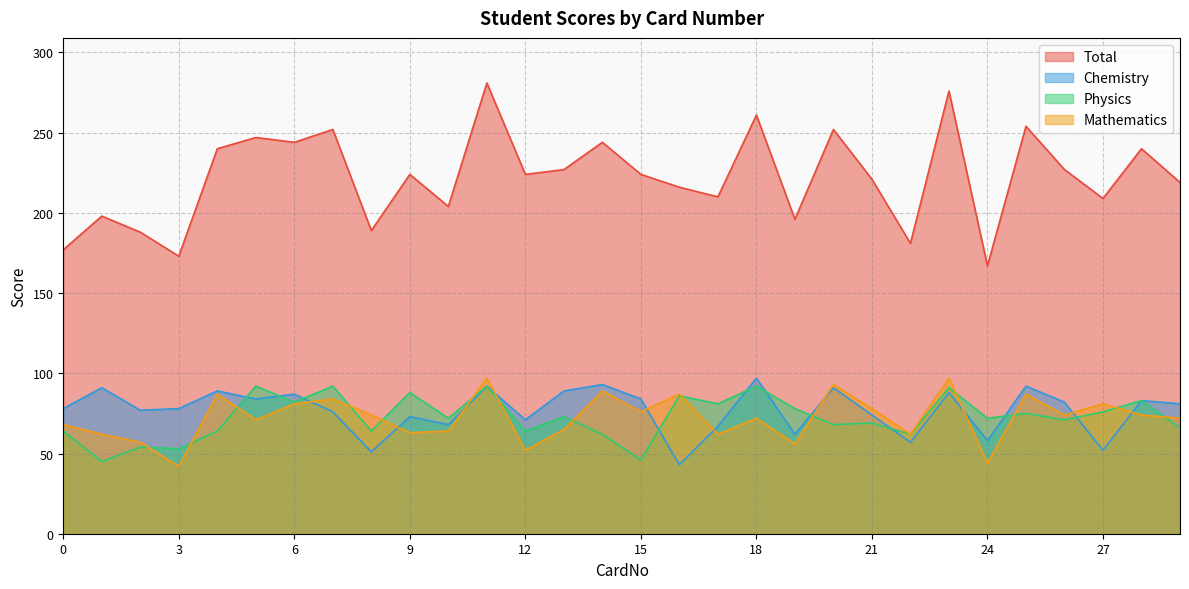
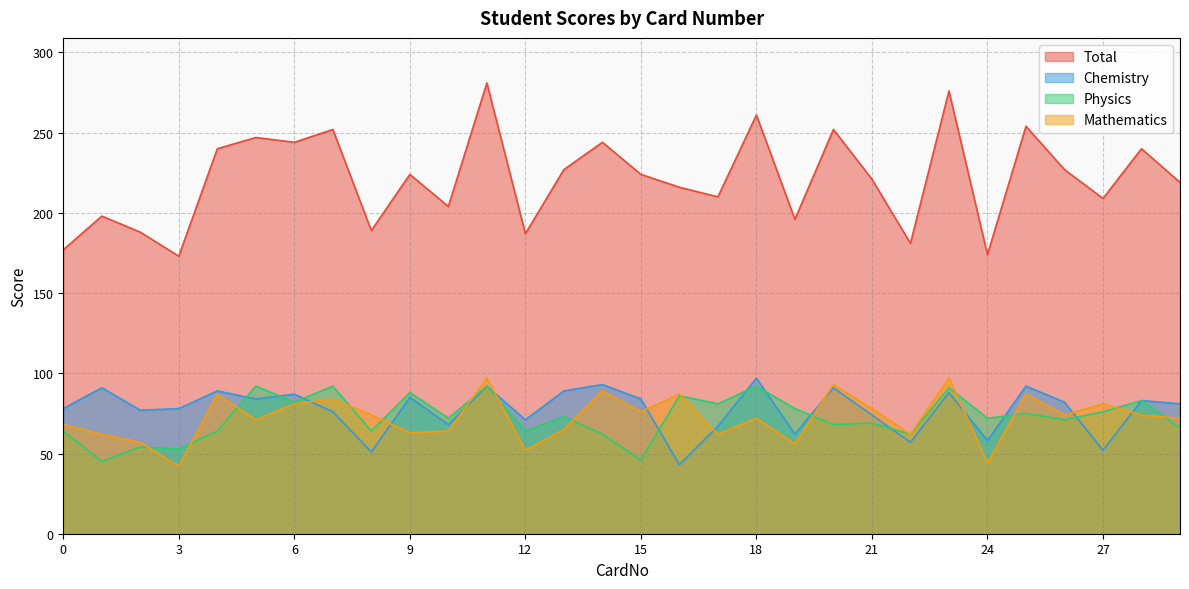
Chemistry, 9: 73 -> 85
Total, 12: 224 -> 187
Total, 24: 167 -> 174
